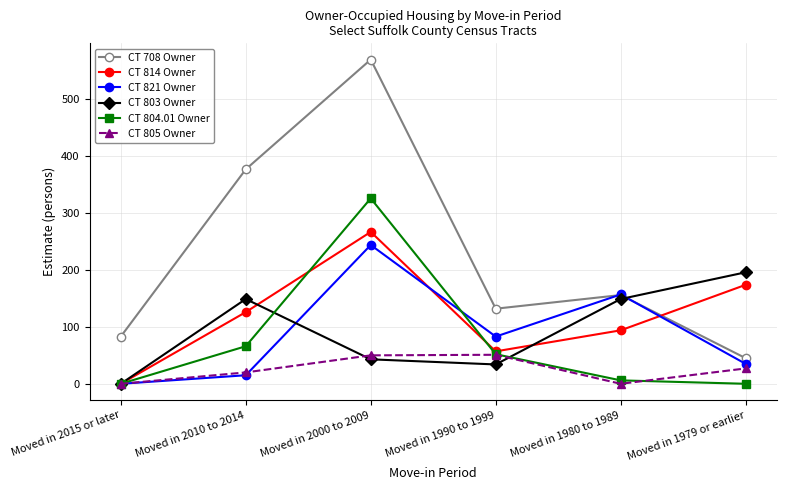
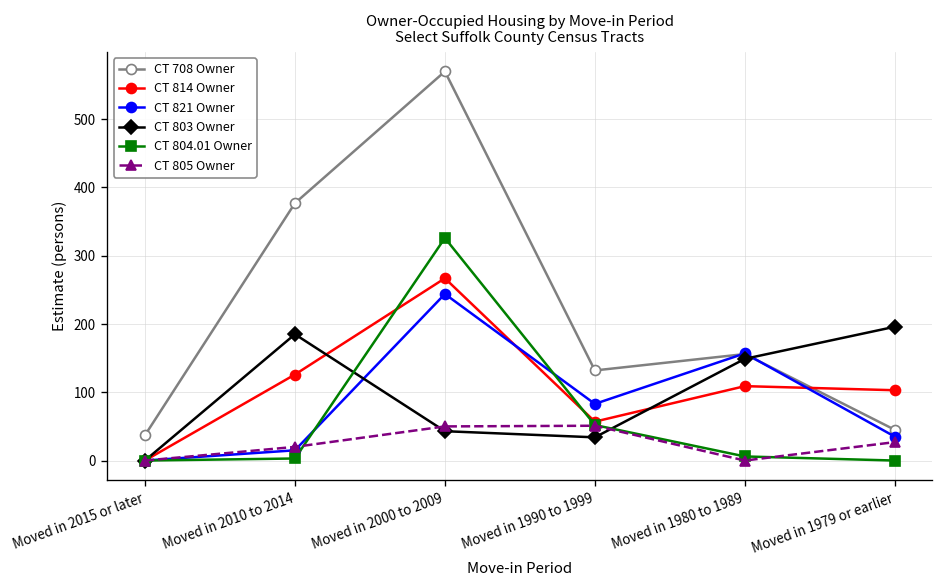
CT 708 Owner, Moved in 2015 or later: 80 -> 40
CT 803 Owner, Moved in 2010 to 2014: 150 -> 190
CT 804.01 Owner, Moved in 2010 to 2014: 70 -> 0
CT 814 Owner, Moved in 1980 to 1989: 90 -> 110
CT 814 Owner, Moved in 1979 or earlier: 170 -> 100
